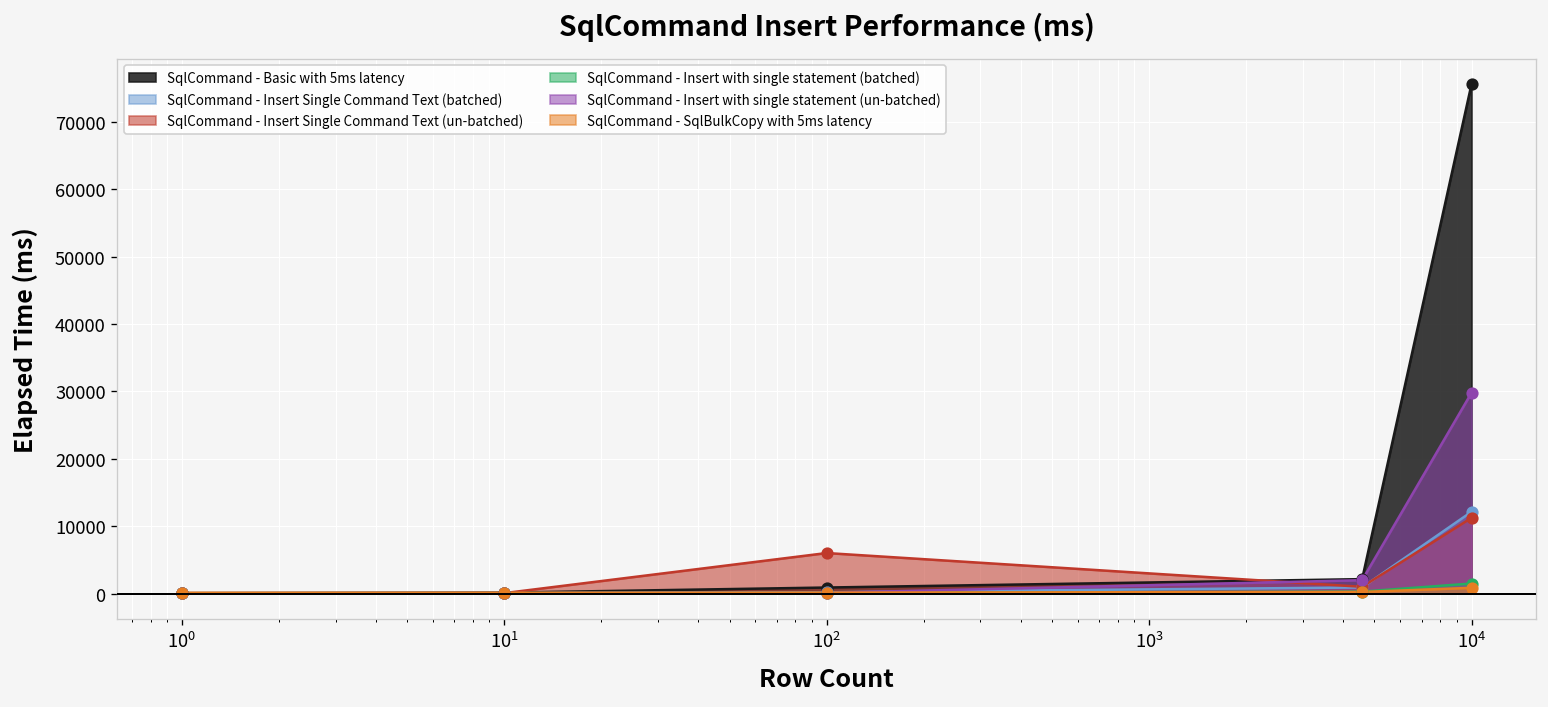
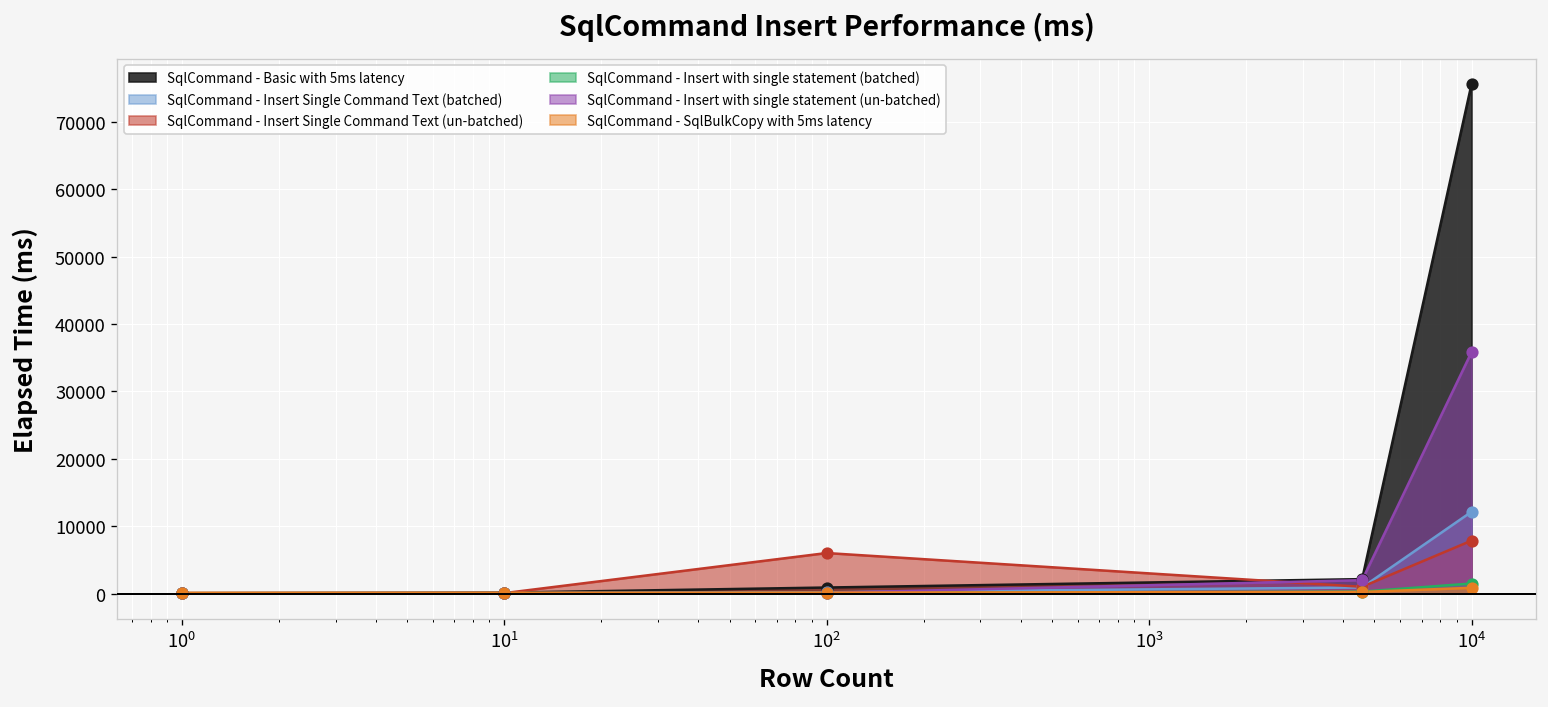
SqlCommand - Insert Single Command Text (un-batched), 10^4: 11000 -> 8000
SqlCommand - Insert with single statement (un-batched), 10^4: 30000 -> 36000
